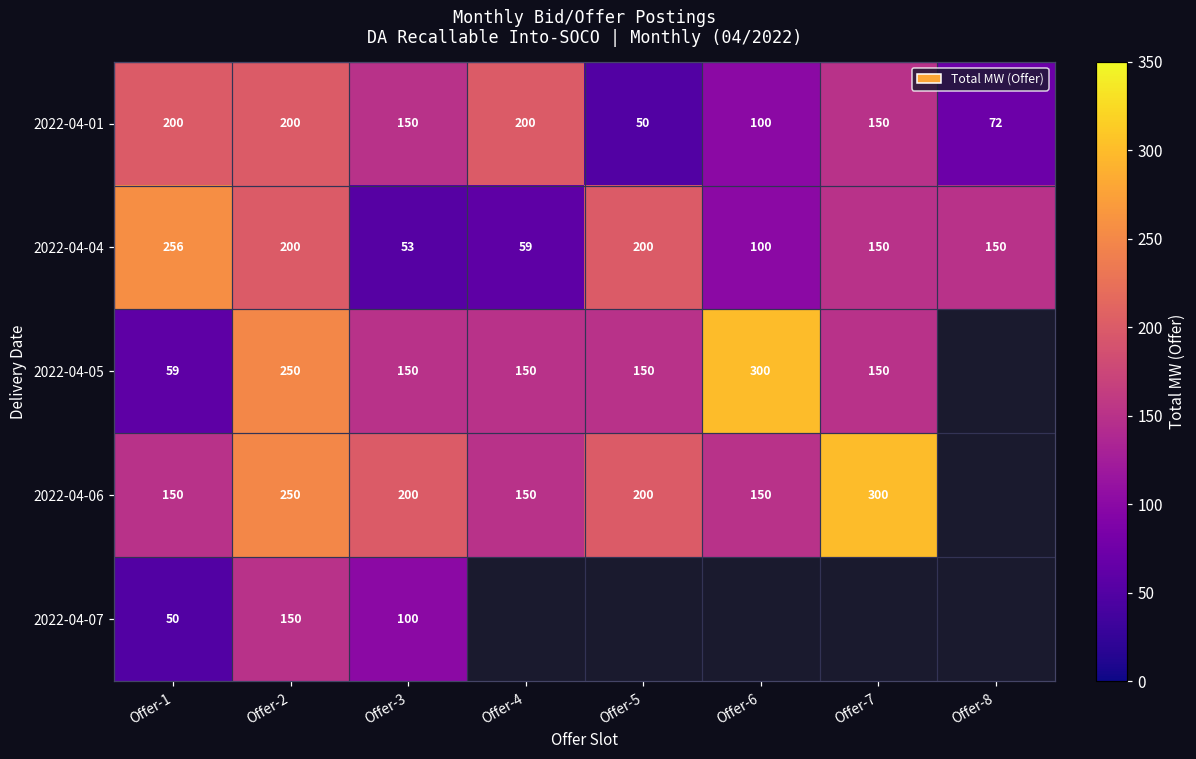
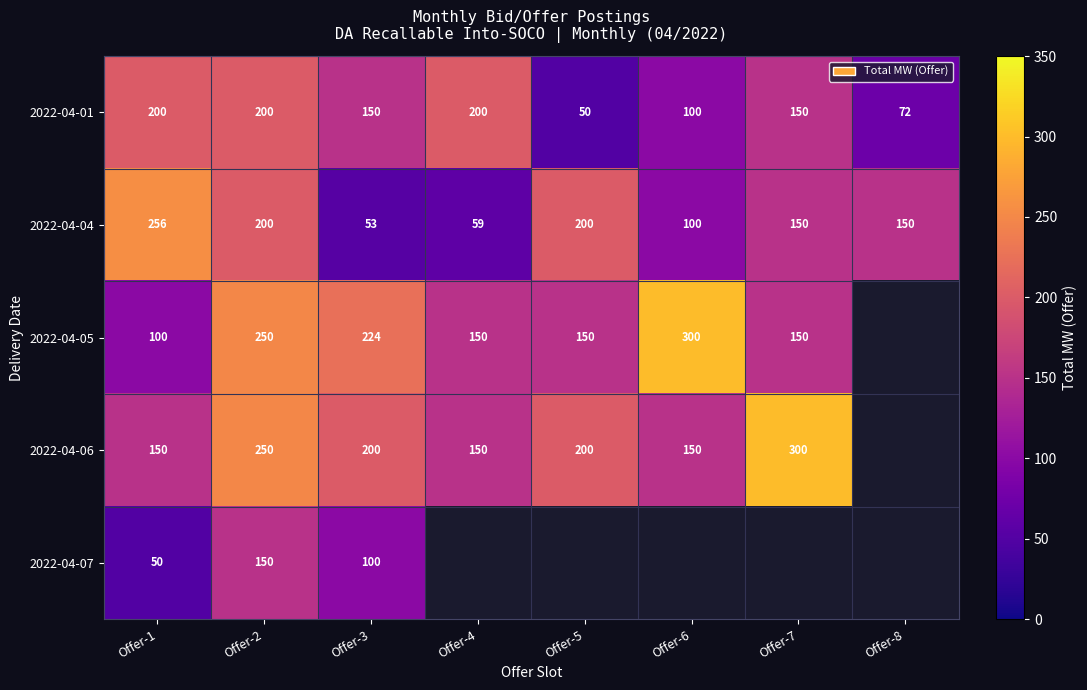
2022-04-05, Offer-1: 59 -> 100
2022-04-05, Offer-3: 150 -> 224
